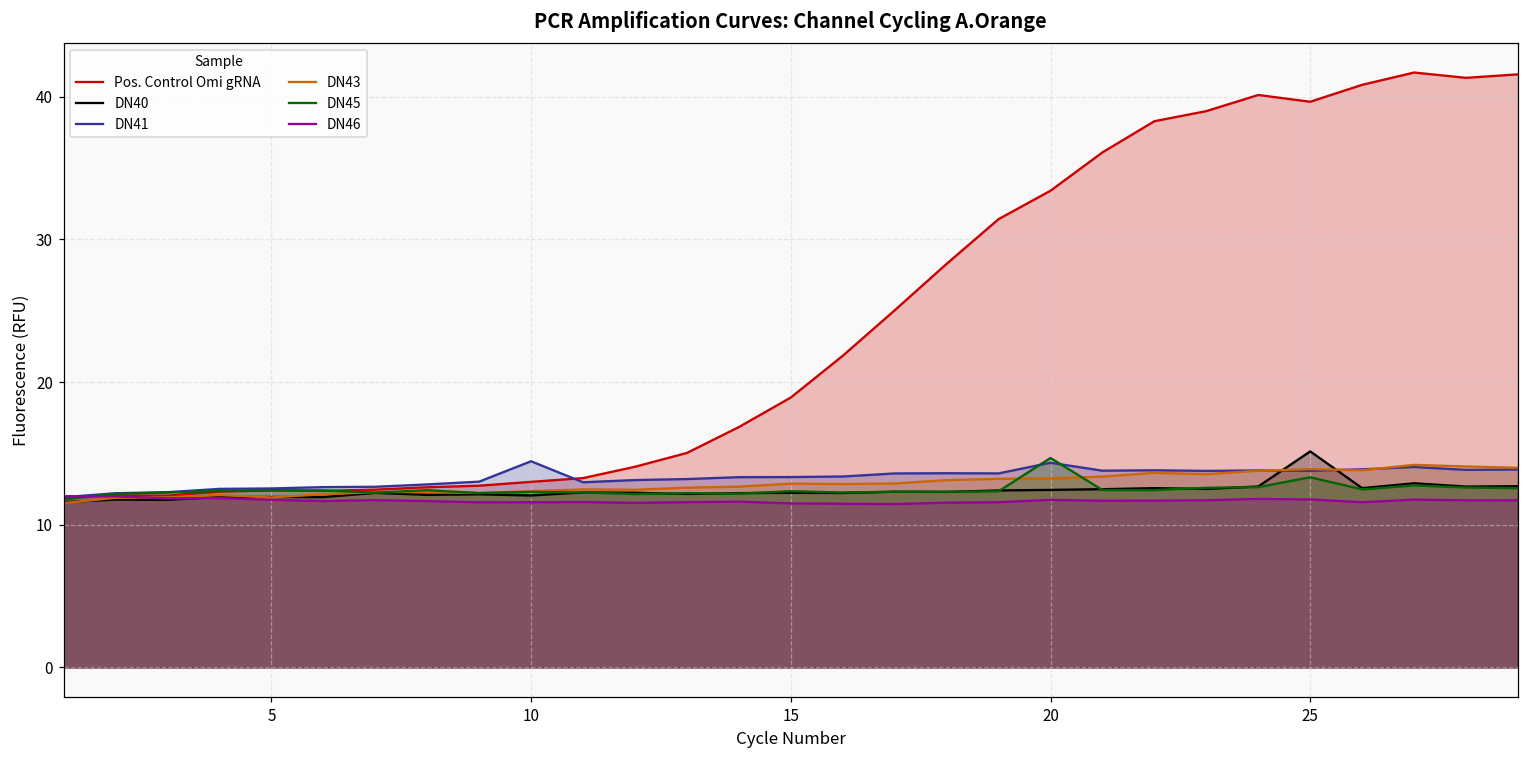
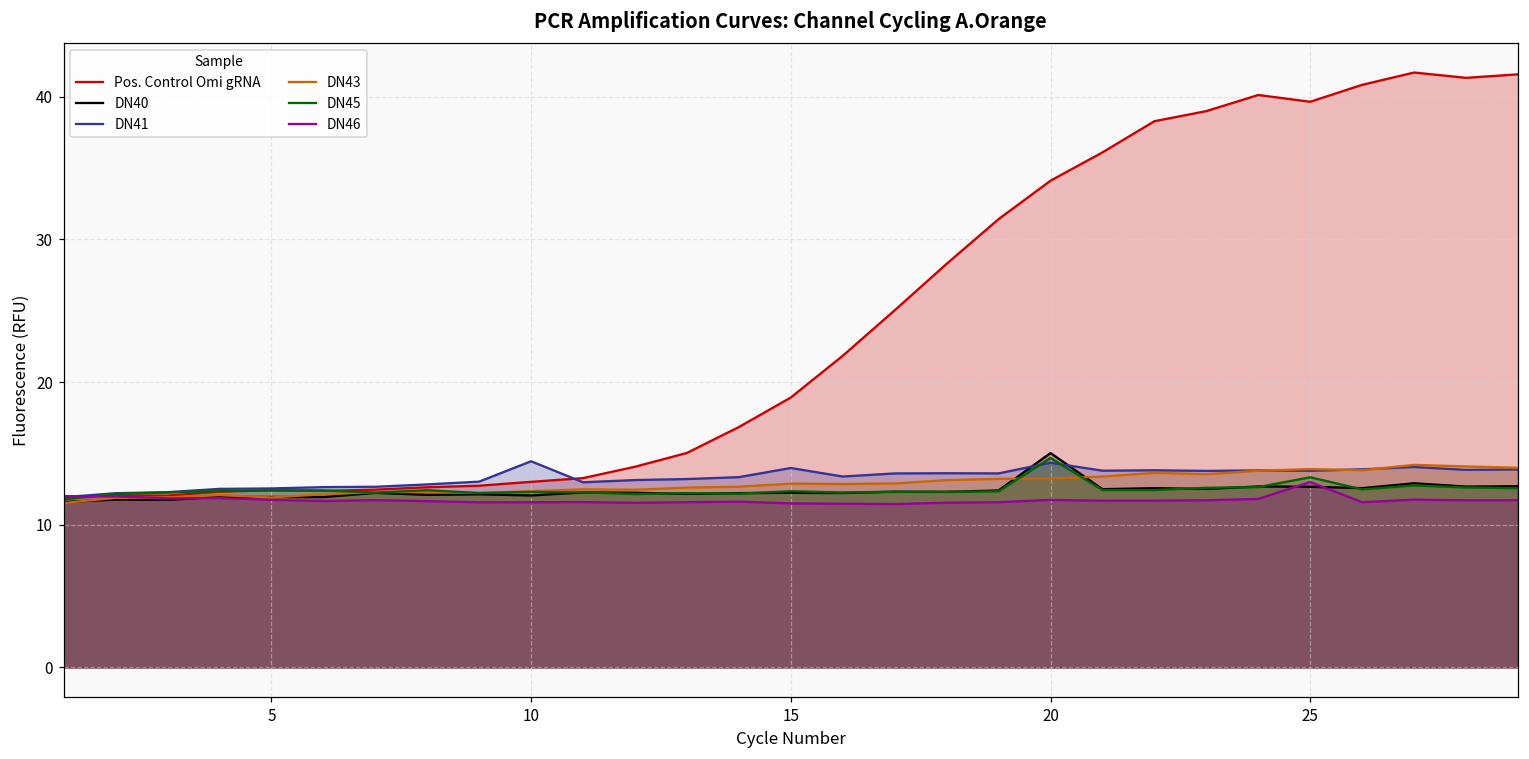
DN41, 15: 13.3 -> 14.0
Pos. Control Omi gRNA, 20: 33.4 -> 34.1
DN40, 20: 12.4 -> 15.0
DN40, 25: 15.1 -> 12.7
DN46, 25: 11.8 -> 13.0
